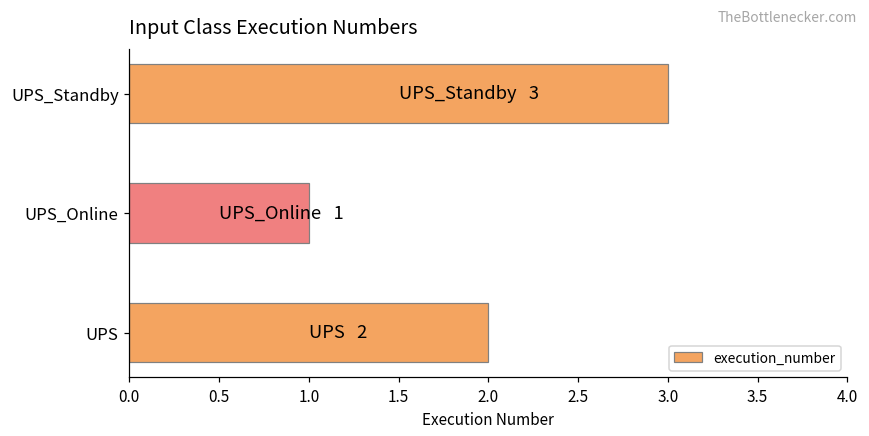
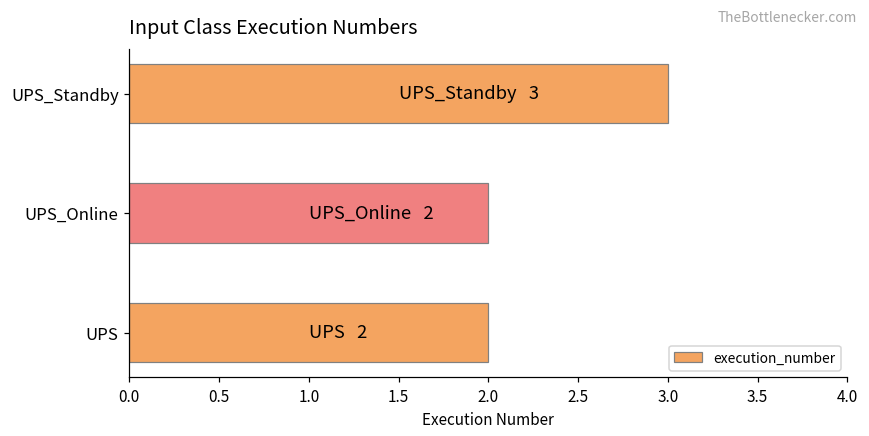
UPS_Online: 1 -> 2
